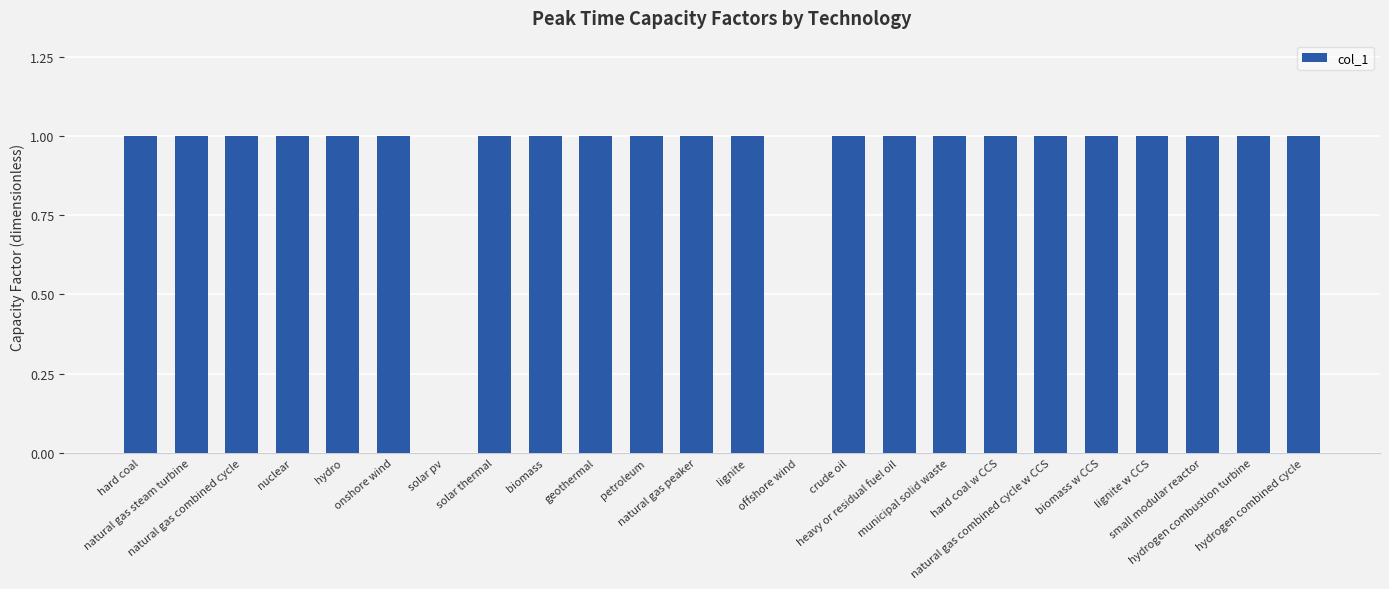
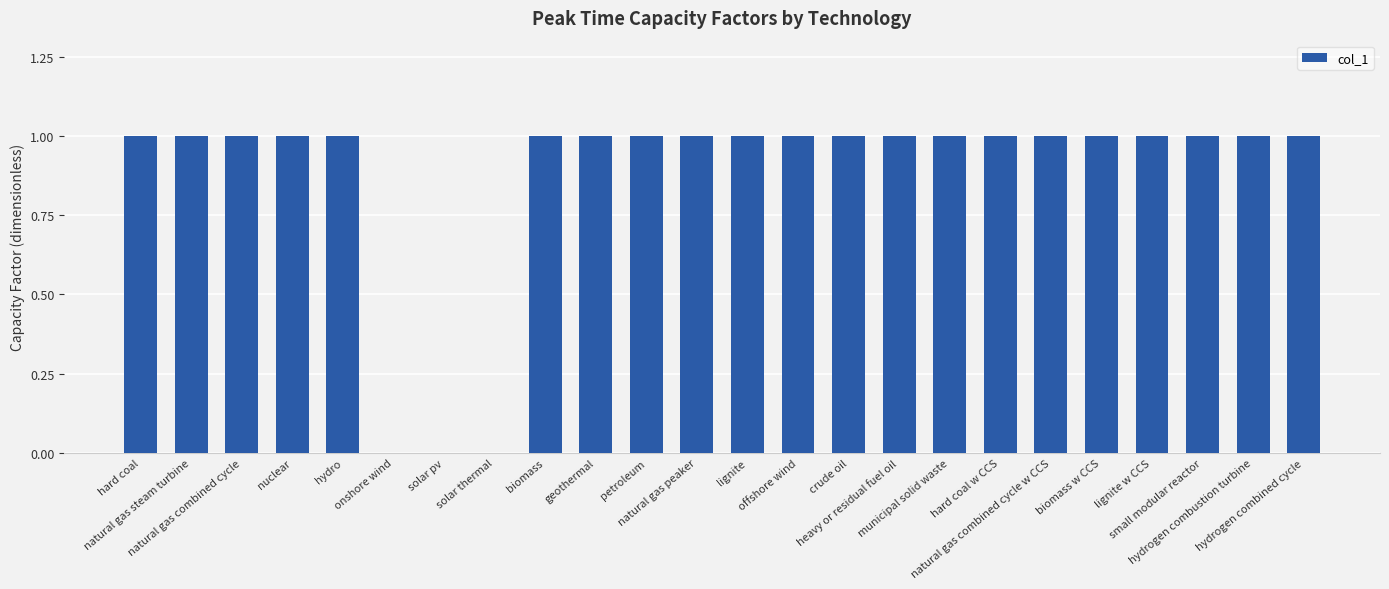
onshore wind: 1 -> 0
solar thermal: 1 -> 0
offshore wind: 0 -> 1
